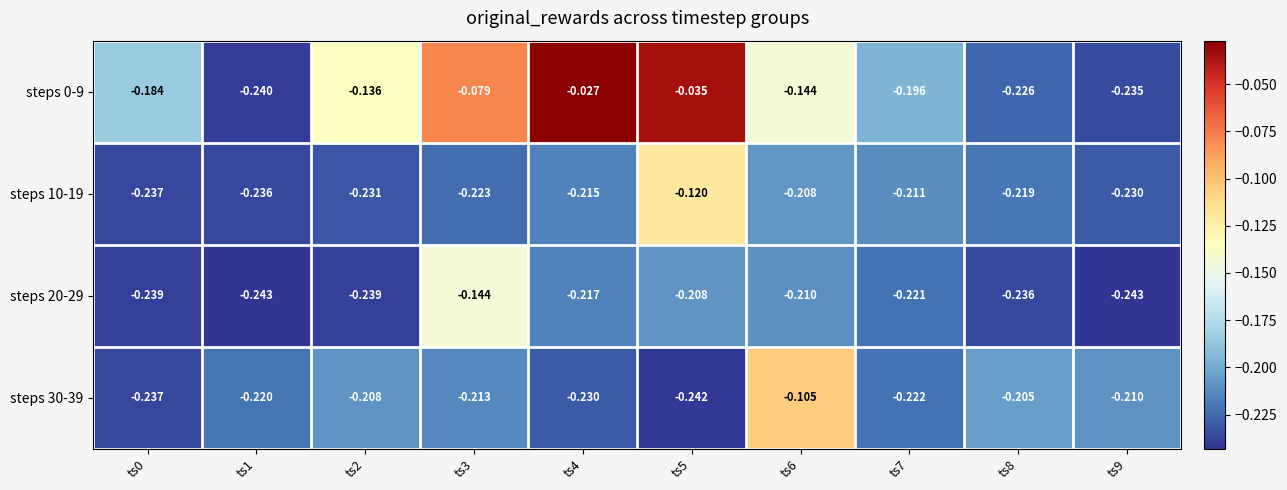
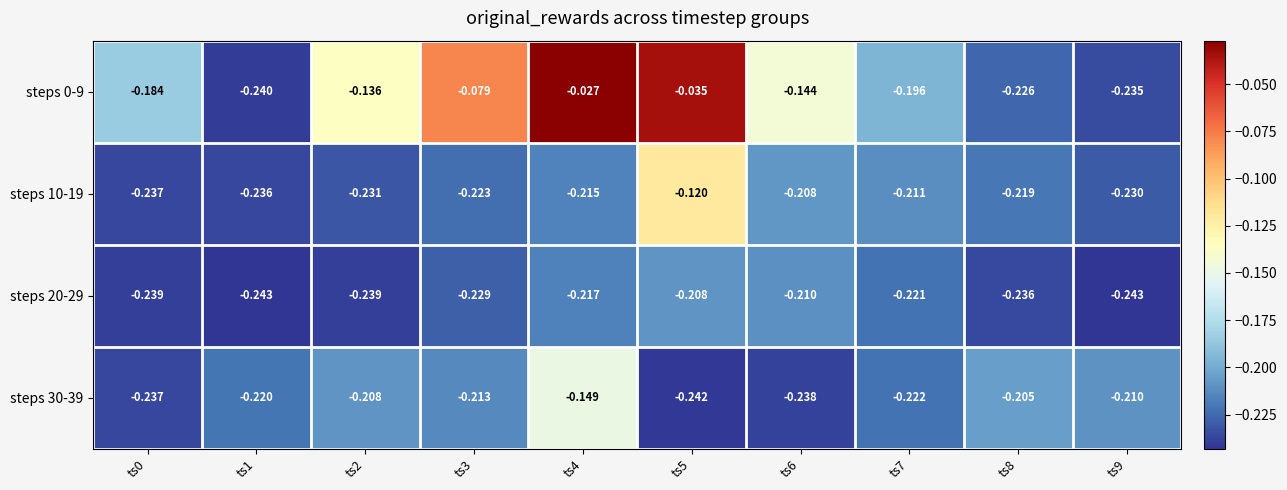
steps 20-29, ts3: -0.144 -> -0.229
steps 30-39, ts4: -0.230 -> -0.149
steps 30-39, ts6: -0.105 -> -0.238
